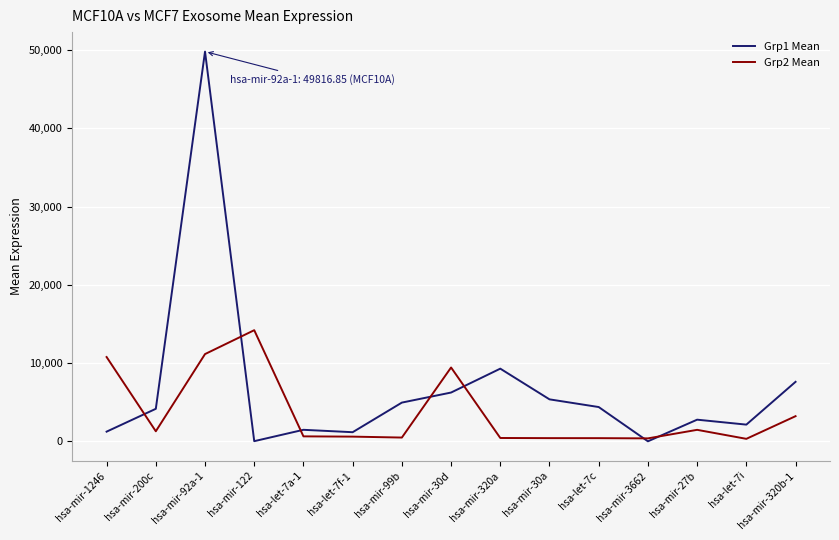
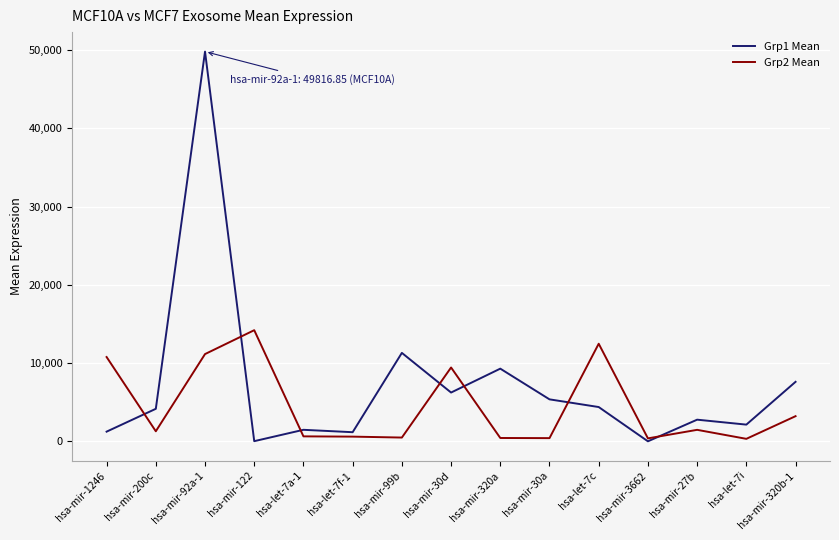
Grp1 Mean, hsa-mir-99b: 5,000 -> 11,000
Grp2 Mean, hsa-let-7c: 0 -> 12,000
